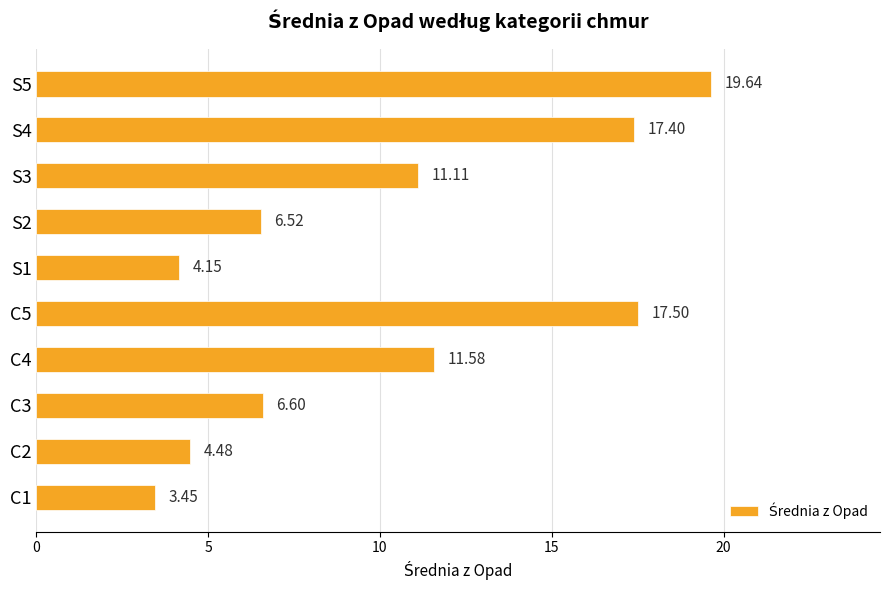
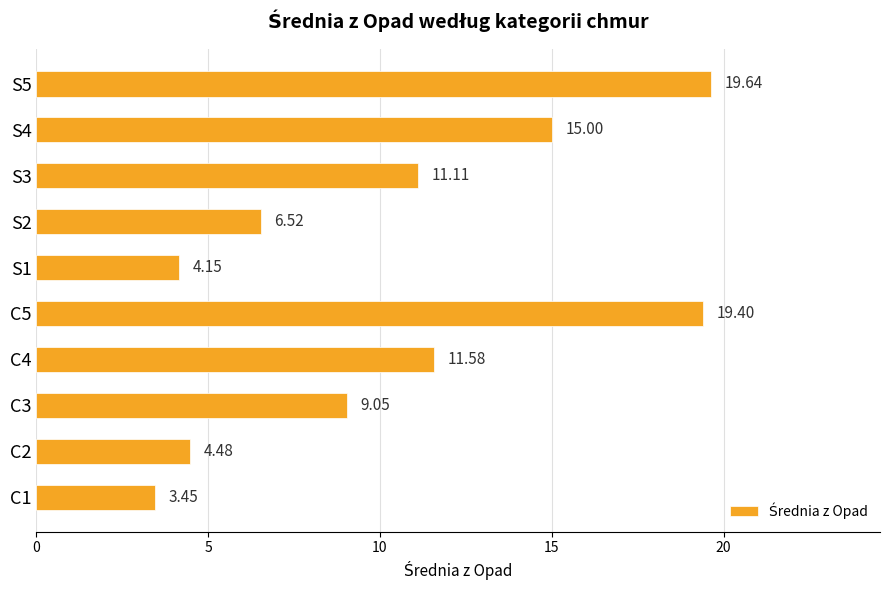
S4: 17.40 -> 15.00
C5: 17.50 -> 19.40
C3: 6.60 -> 9.05
